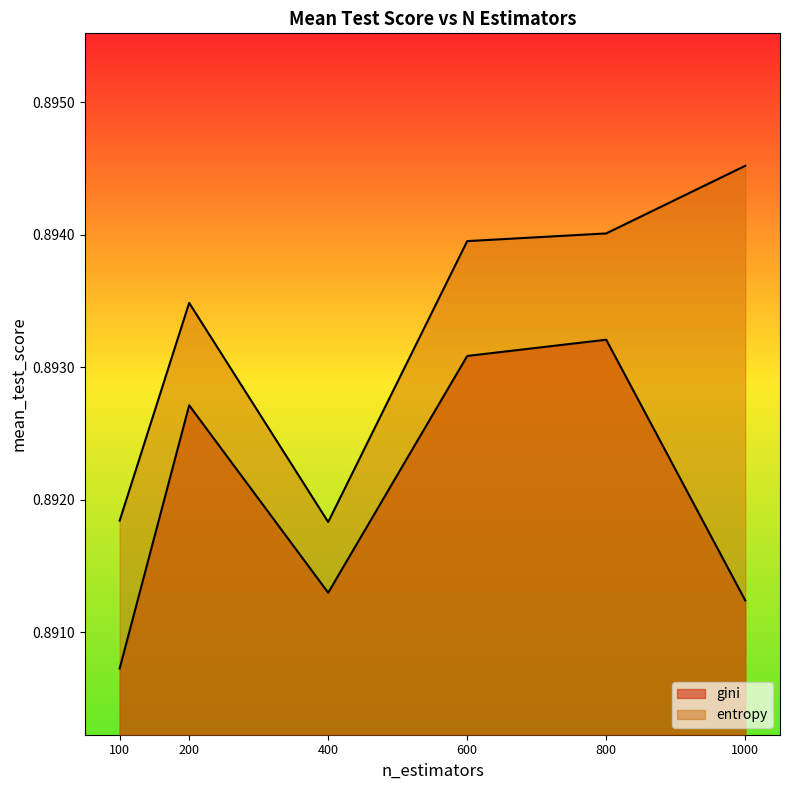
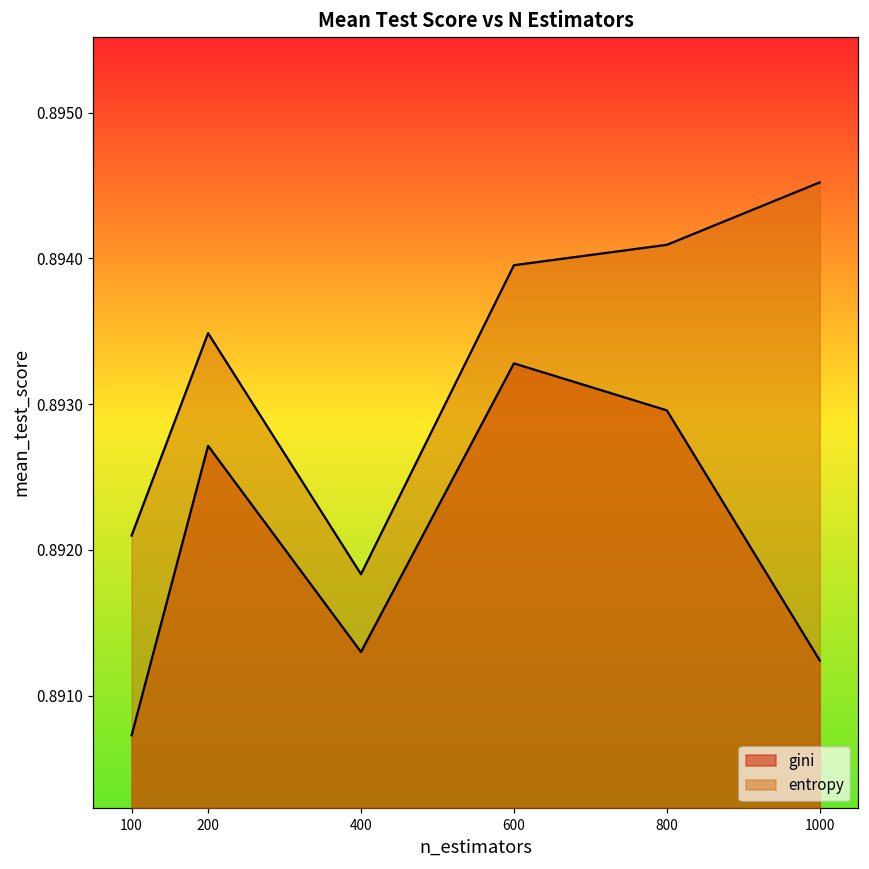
entropy, 100: 0.89184 -> 0.89210
gini, 600: 0.89309 -> 0.89328
gini, 800: 0.89321 -> 0.89296
entropy, 800: 0.89401 -> 0.89409
